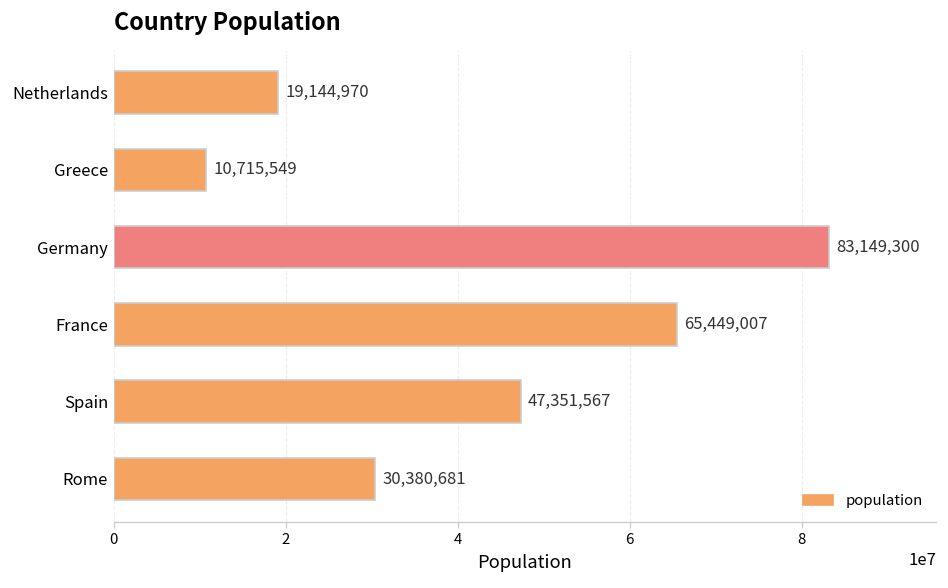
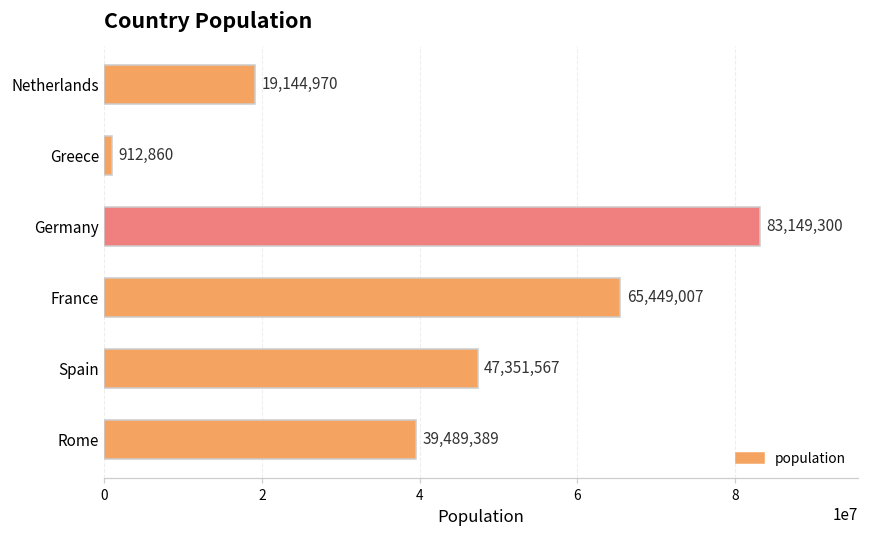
Greece: 10,715,549 -> 912,860
Rome: 30,380,681 -> 39,489,389
